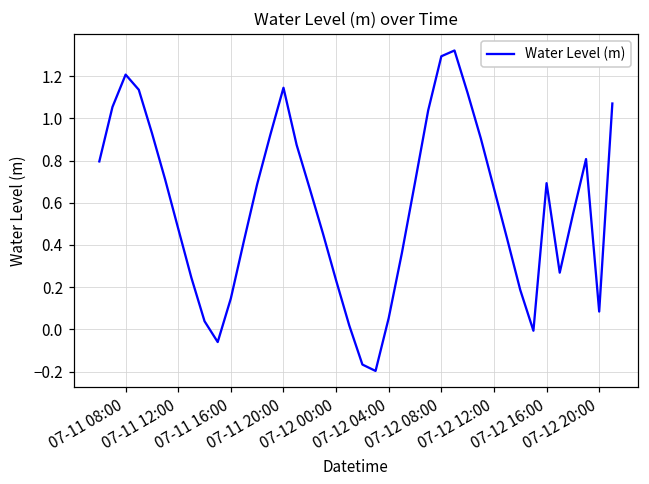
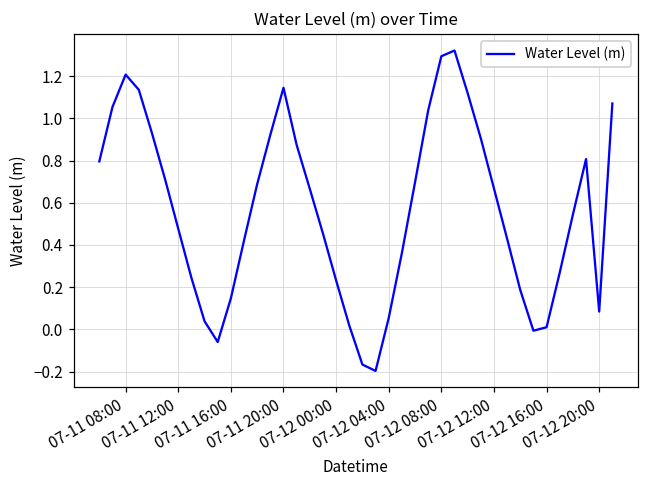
07-12 16:00: 0.69 -> 0.01
